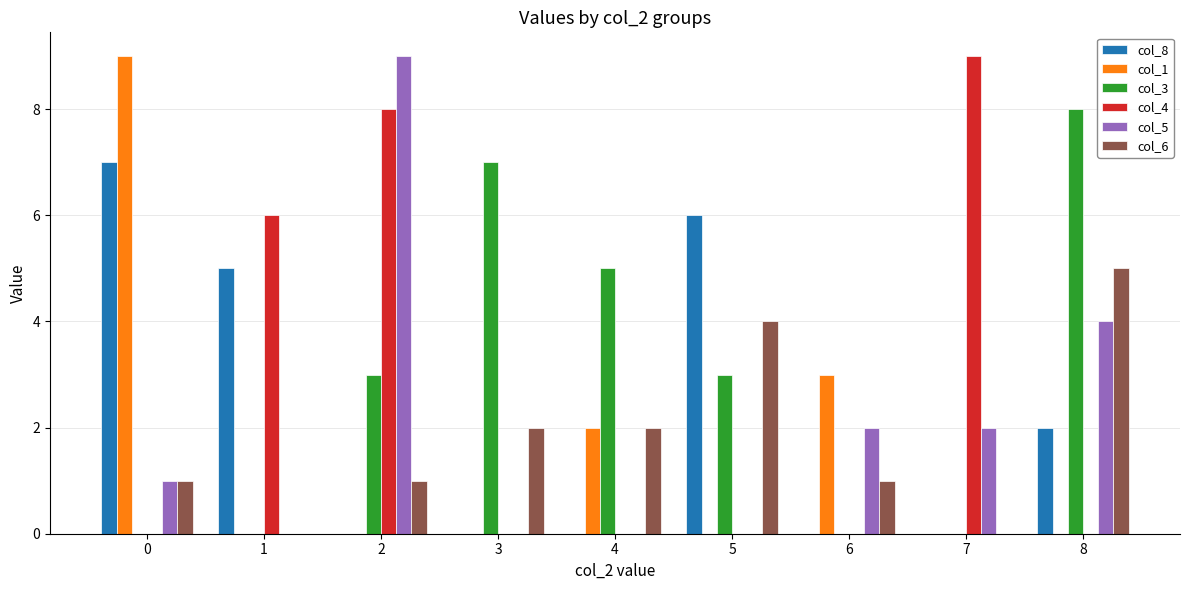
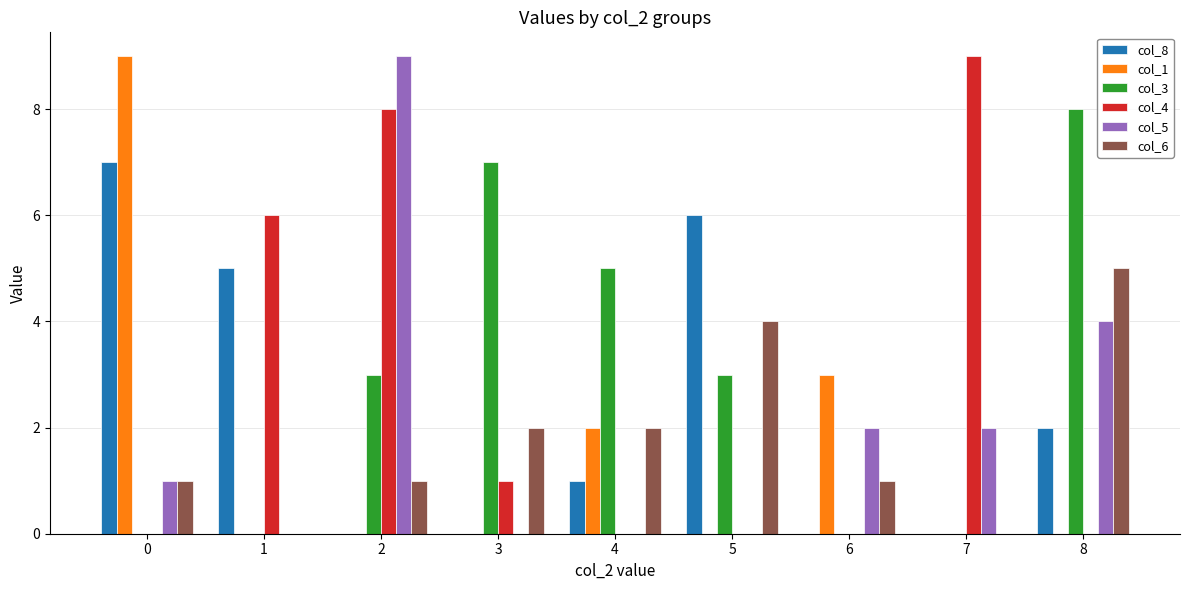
col_4, 3: 0 -> 1
col_8, 4: 0 -> 1
